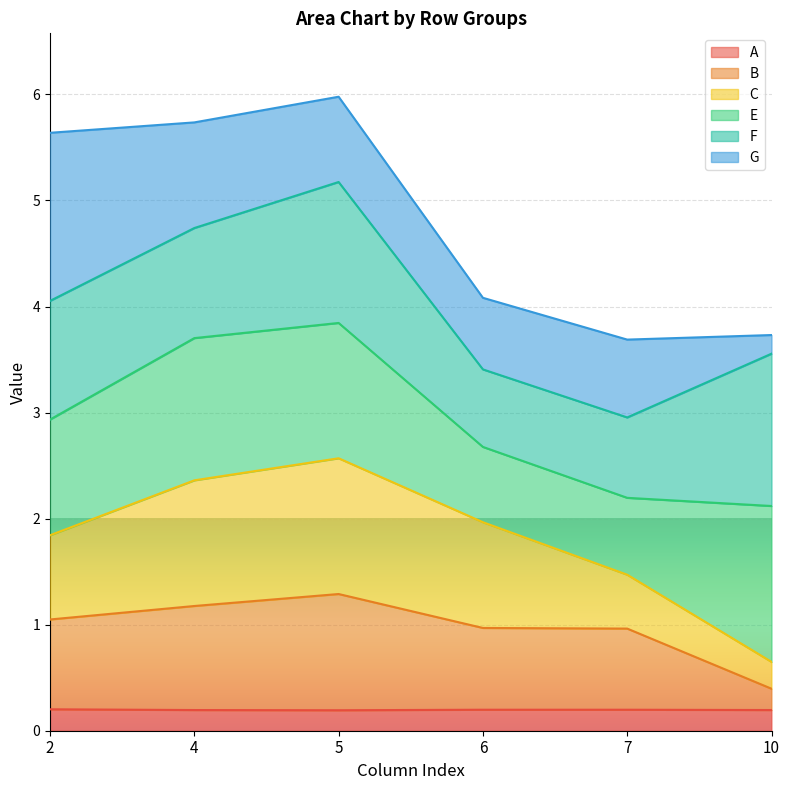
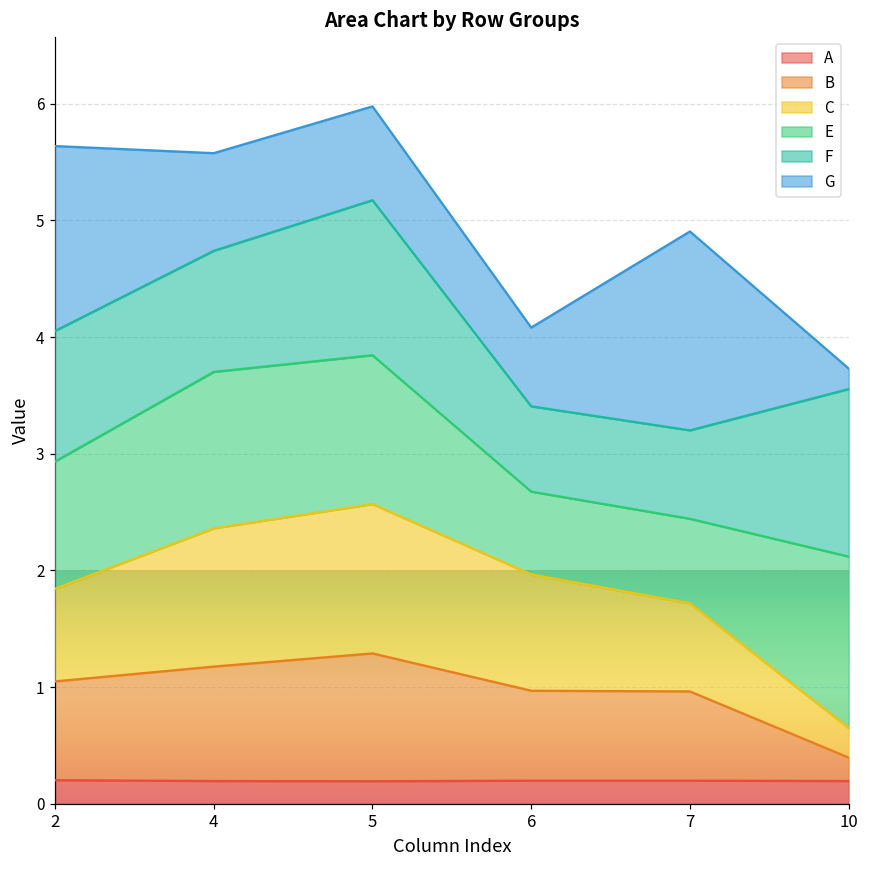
G, 4: 1.00 -> 0.84
C, 7: 0.51 -> 0.75
G, 7: 0.73 -> 1.71
